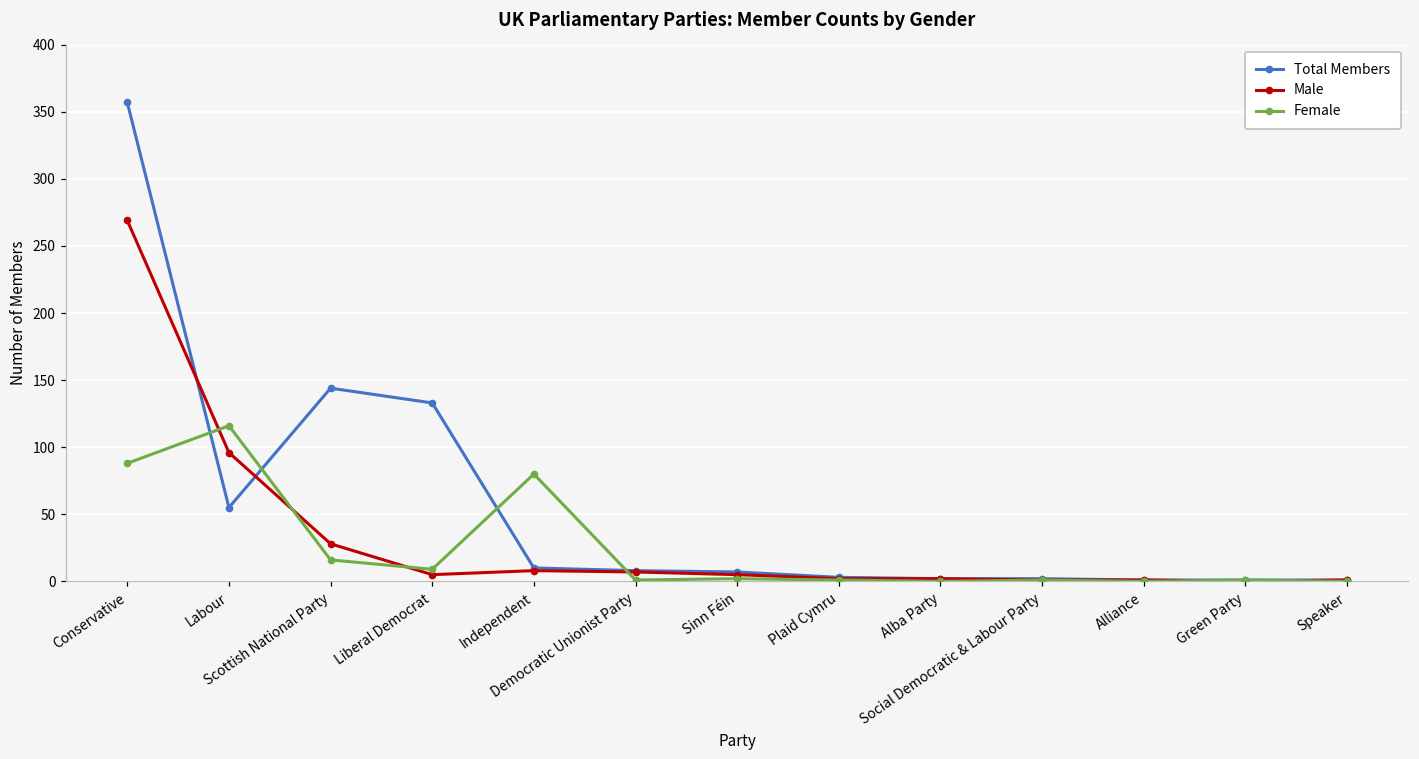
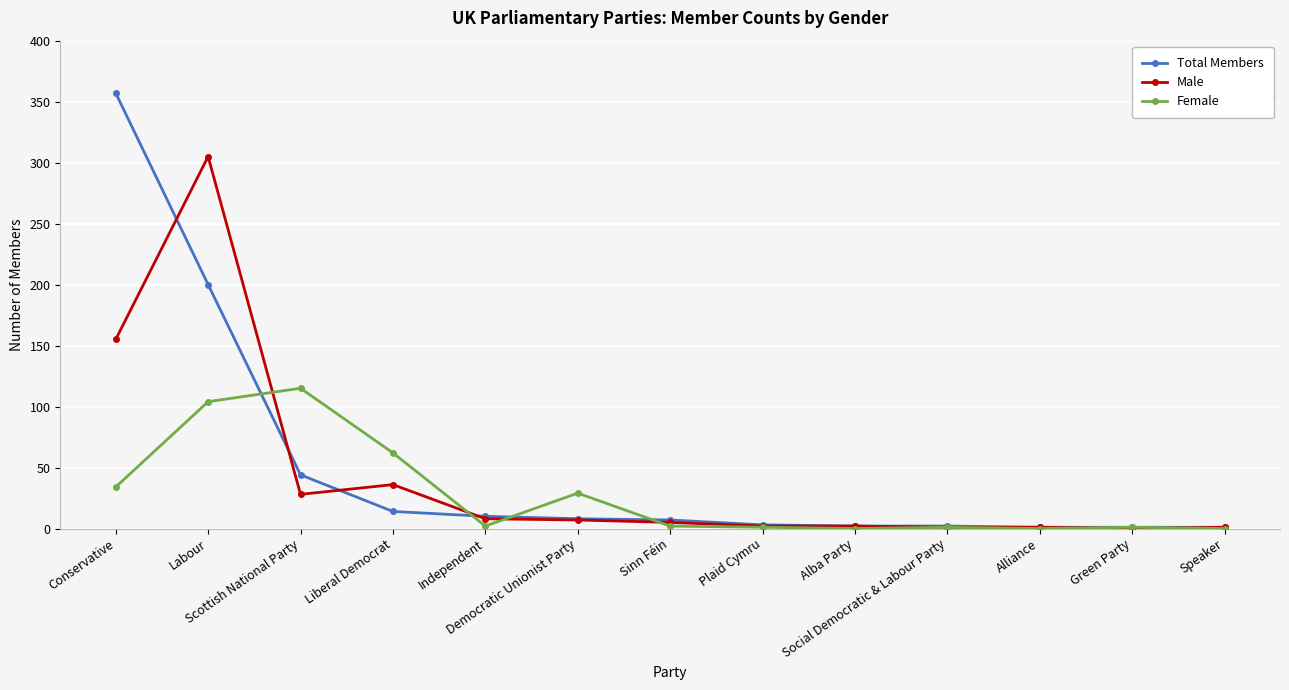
Male, Conservative: 269 -> 155
Female, Conservative: 88 -> 34
Total Members, Labour: 55 -> 200
Male, Labour: 96 -> 305
Female, Labour: 116 -> 104
Total Members, Scottish National Party: 144 -> 44
Female, Scottish National Party: 16 -> 115
Total Members, Liberal Democrat: 133 -> 14
Male, Liberal Democrat: 5 -> 36
Female, Liberal Democrat: 9 -> 62
Female, Independent: 80 -> 2
Female, Democratic Unionist Party: 1 -> 29
